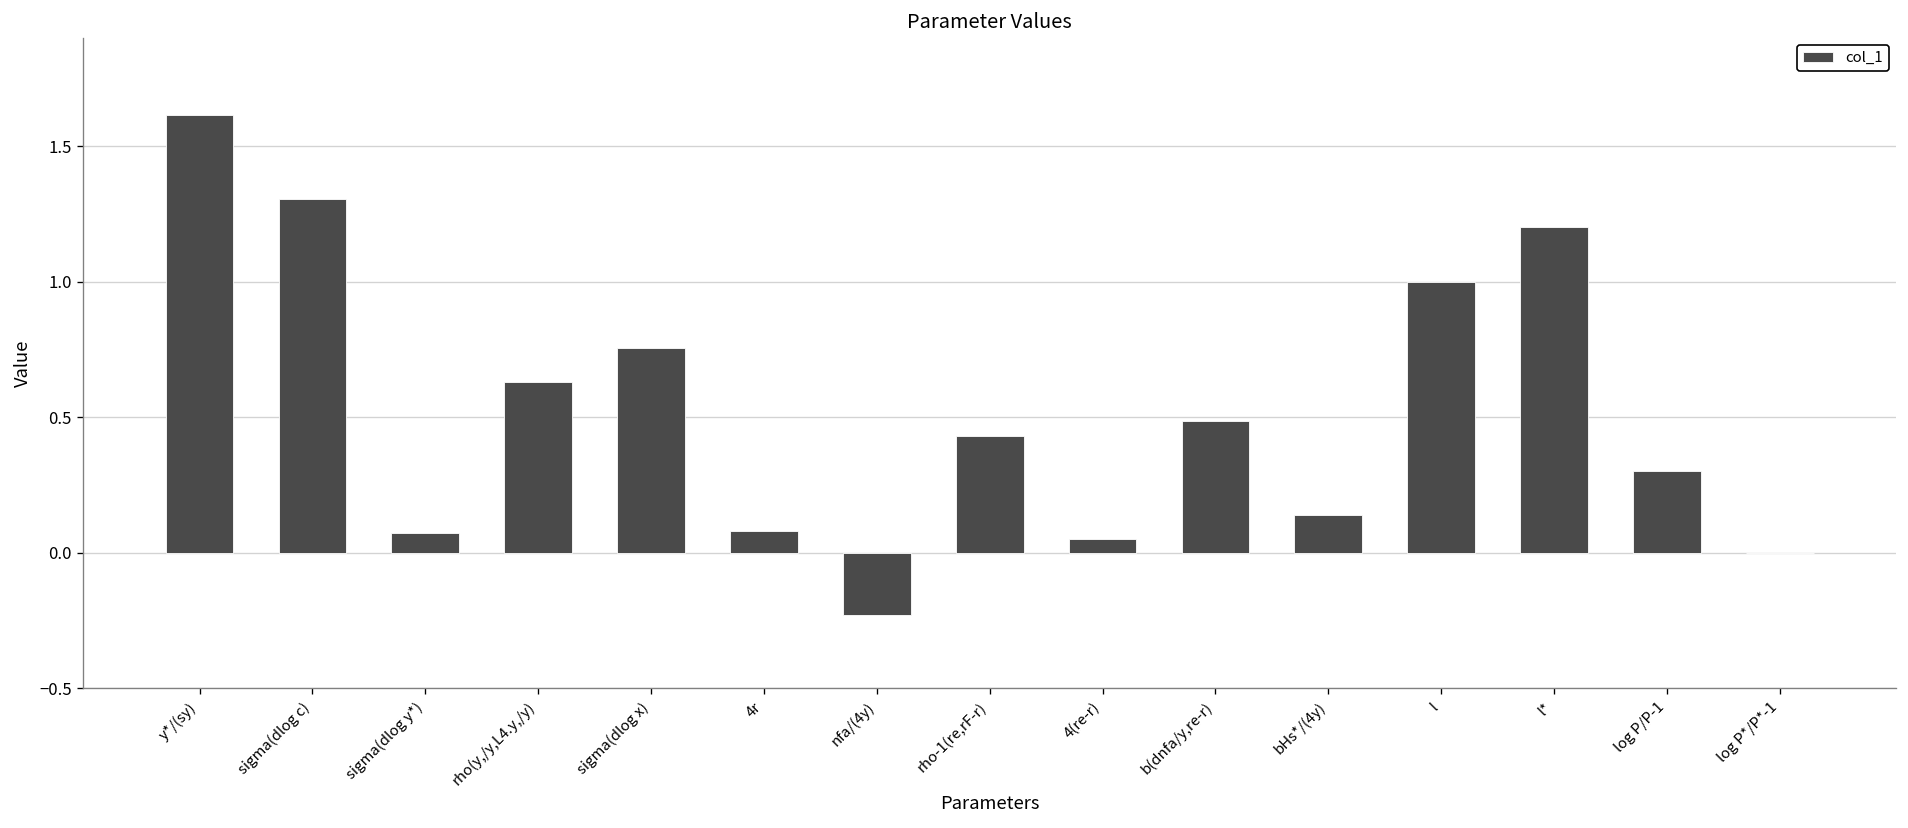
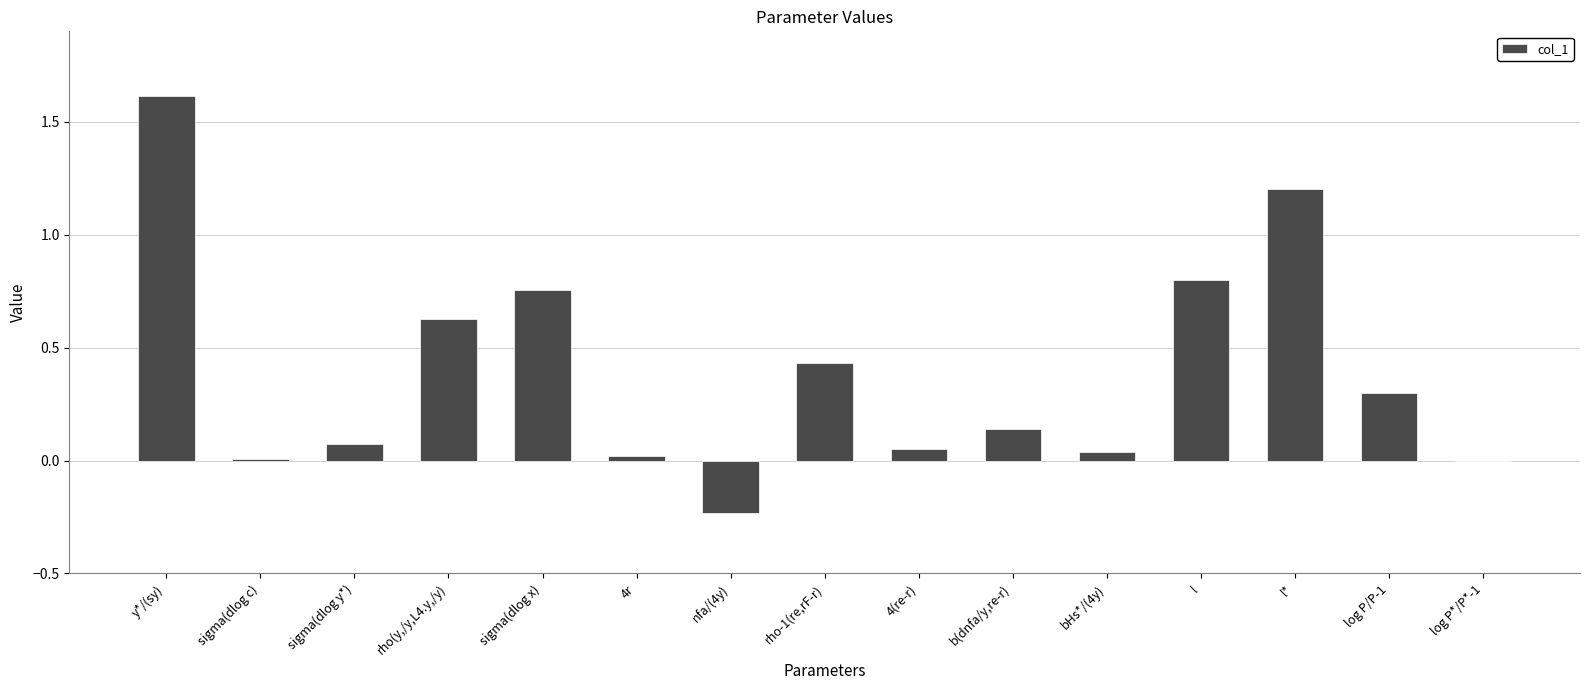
sigma(dlog c): 1.30 -> 0.00
4r: 0.08 -> 0.02
b(dnfa/y,re-r): 0.49 -> 0.14
bHs*/(4y): 0.14 -> 0.04
l: 1.0 -> 0.8
